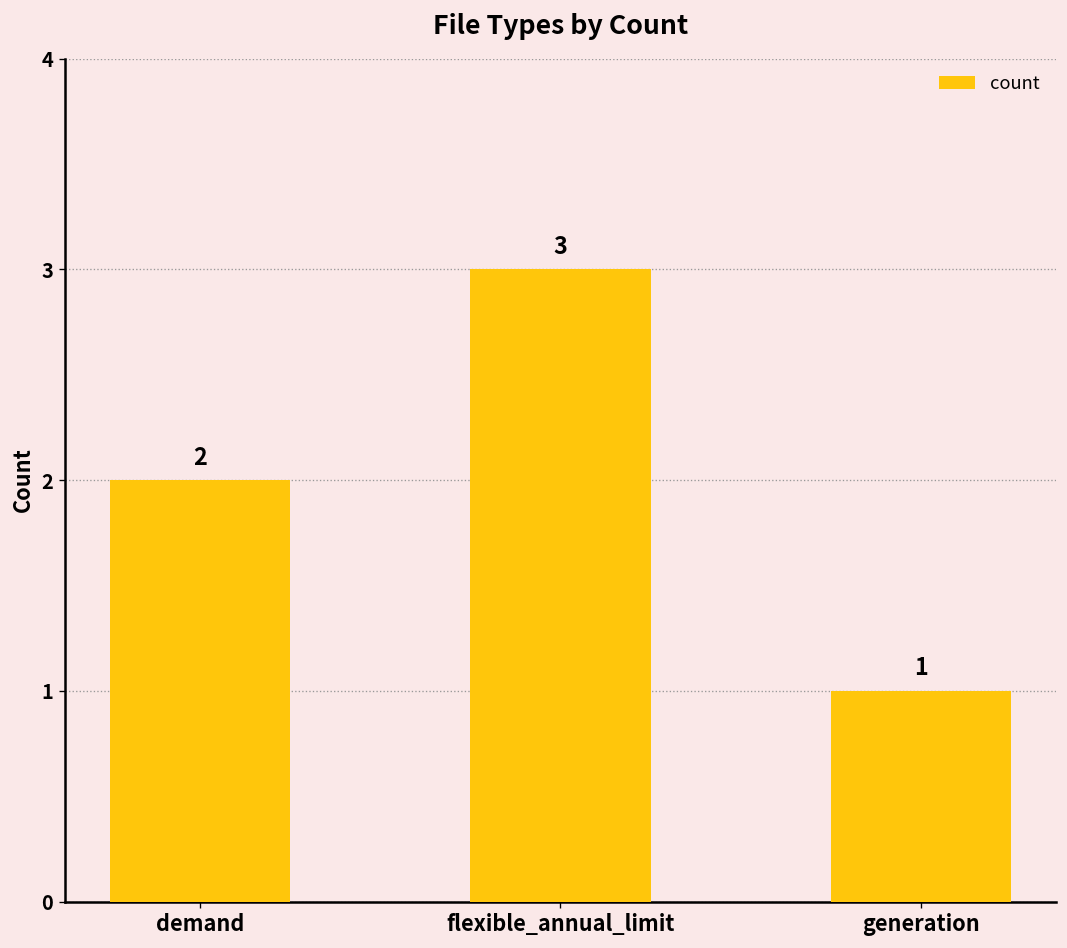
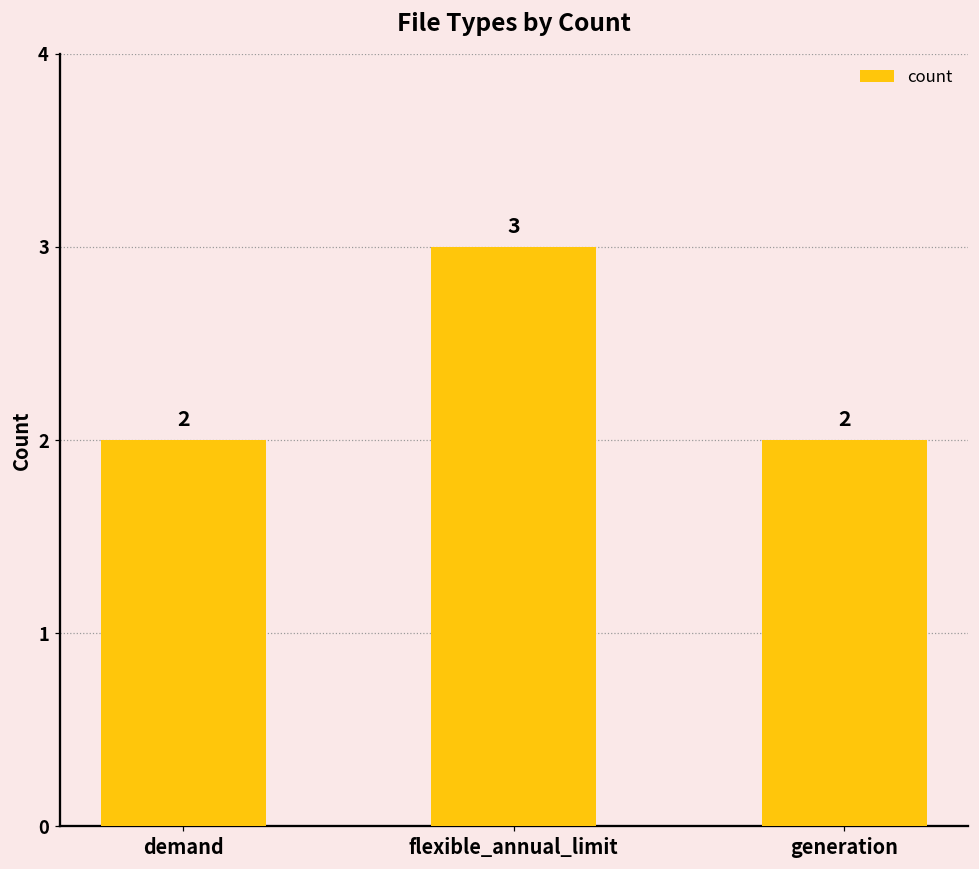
generation: 1 -> 2
